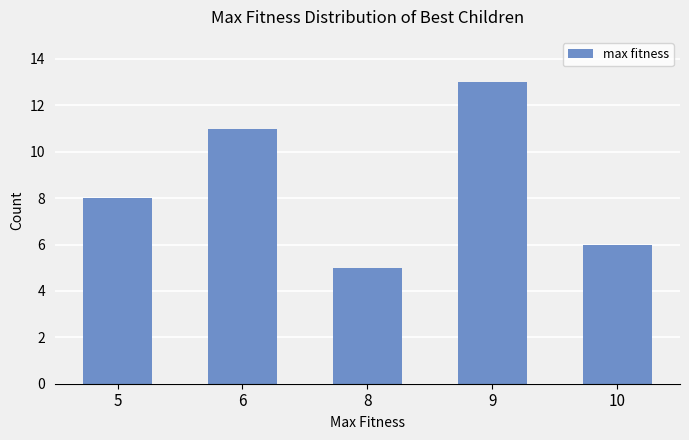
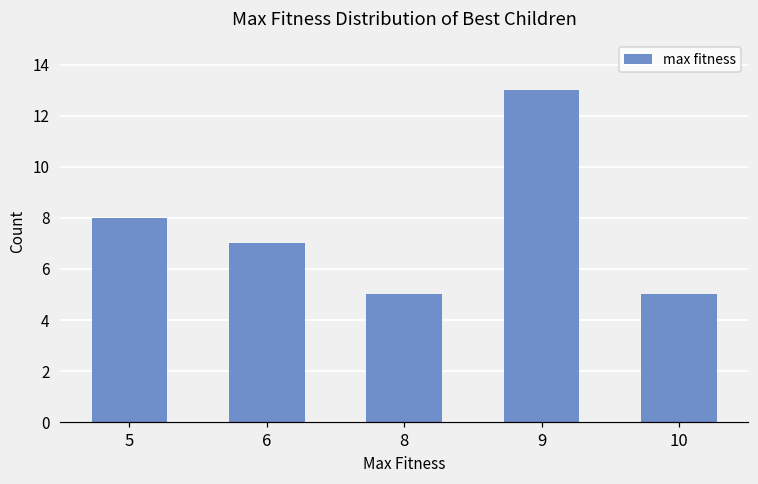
6: 11 -> 7
10: 6 -> 5
